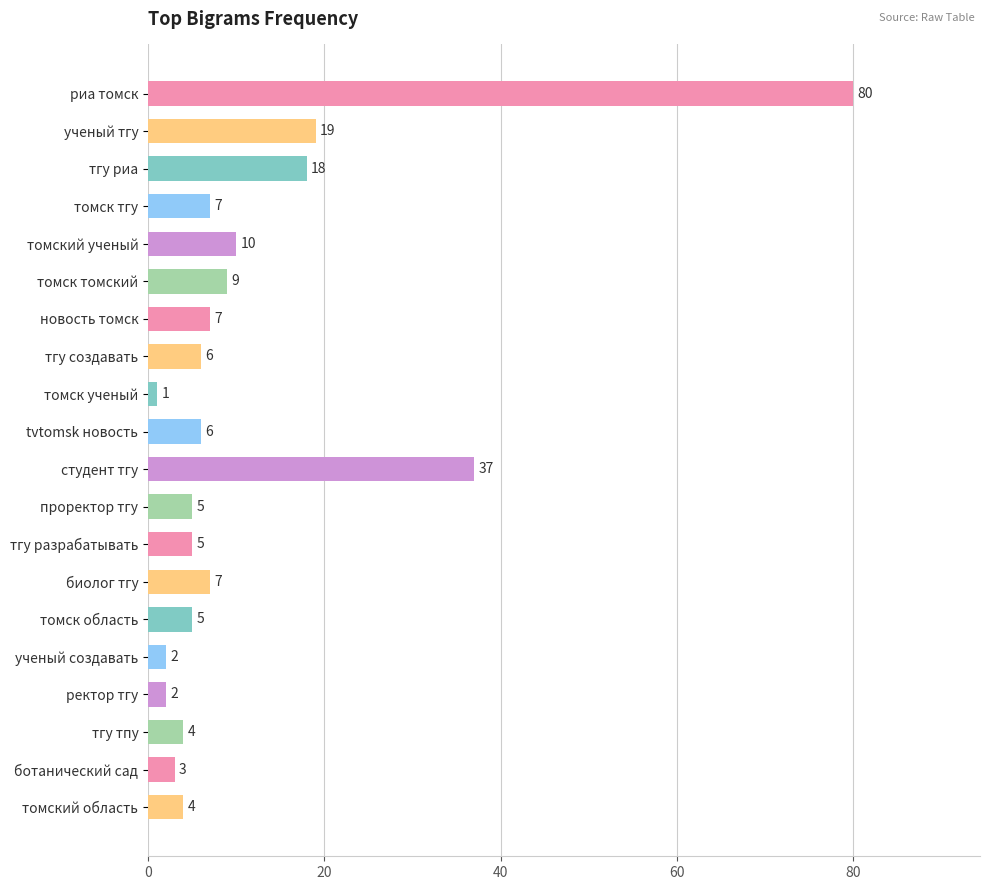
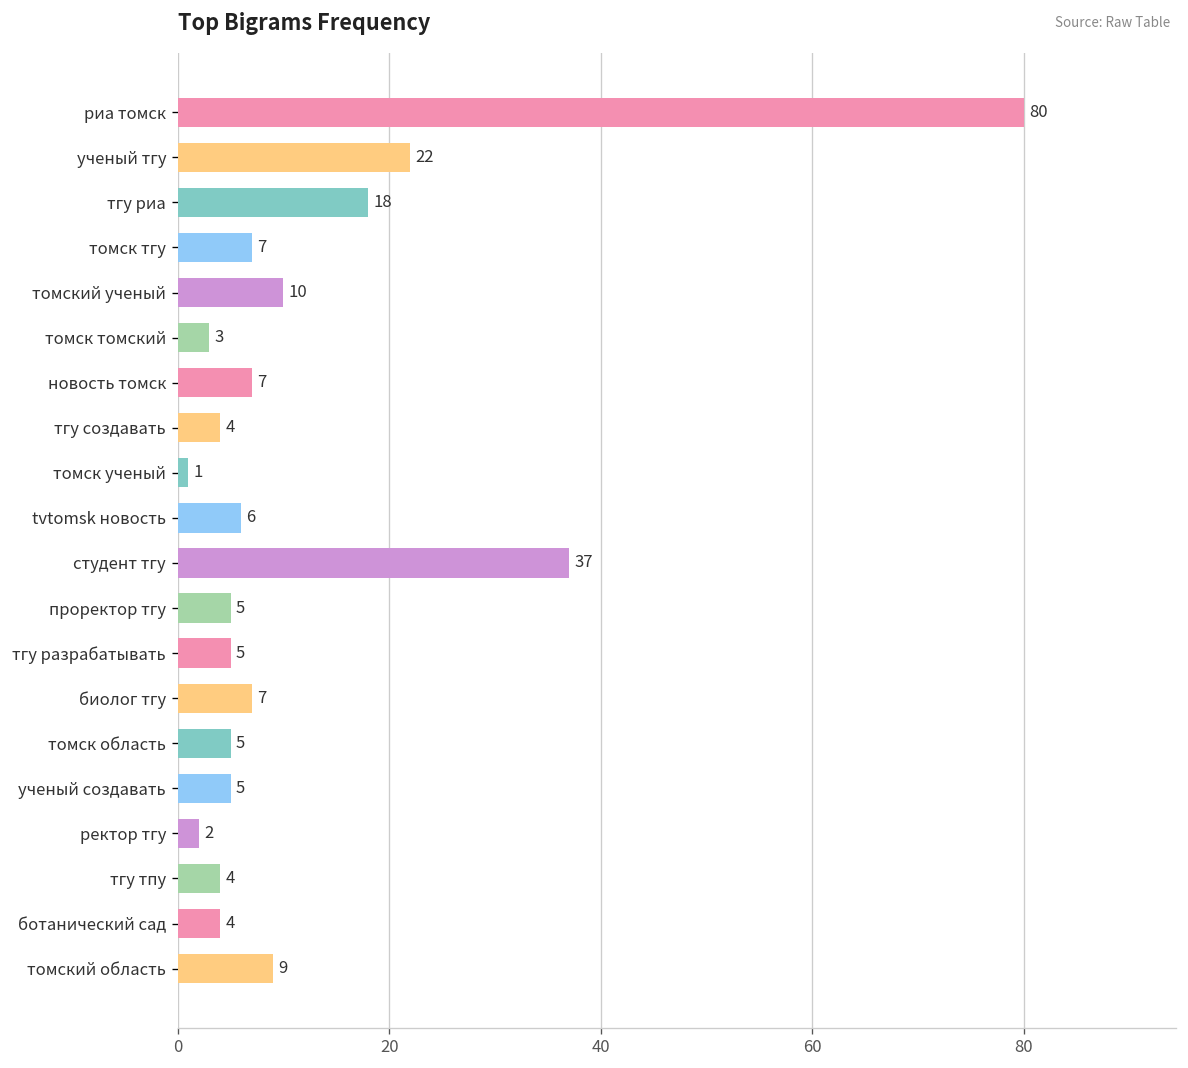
ученый тгу: 19 -> 22
томск томский: 9 -> 3
тгу создавать: 6 -> 4
ученый создавать: 2 -> 5
ботанический сад: 3 -> 4
томский область: 4 -> 9
